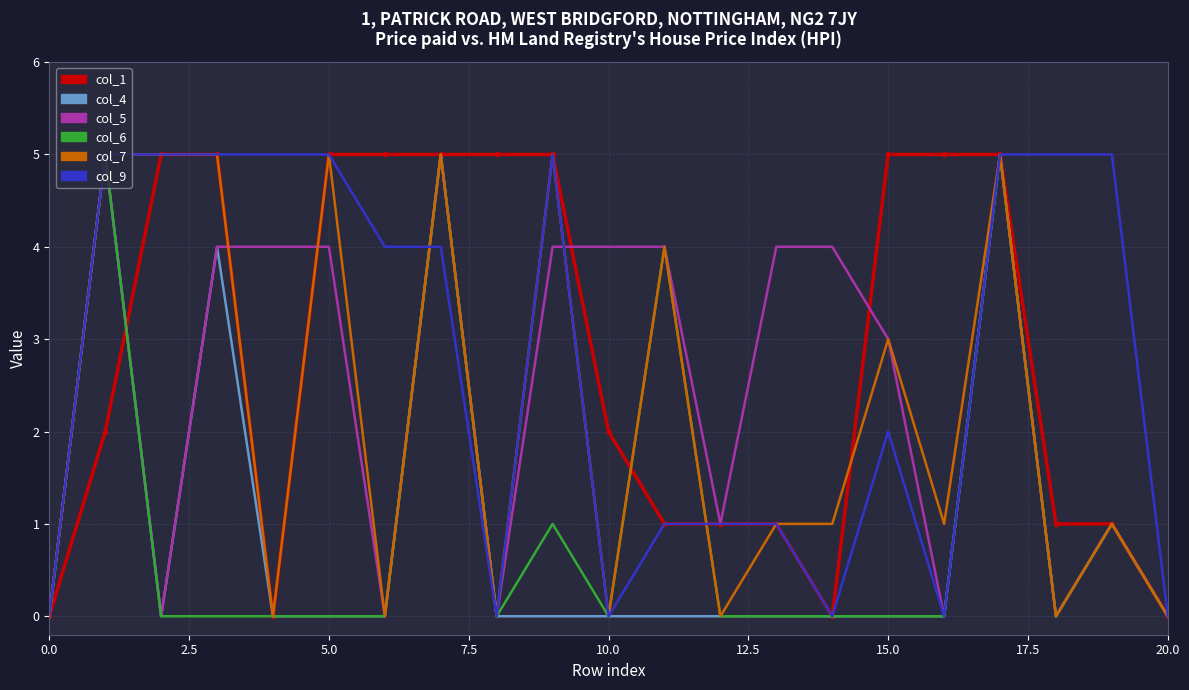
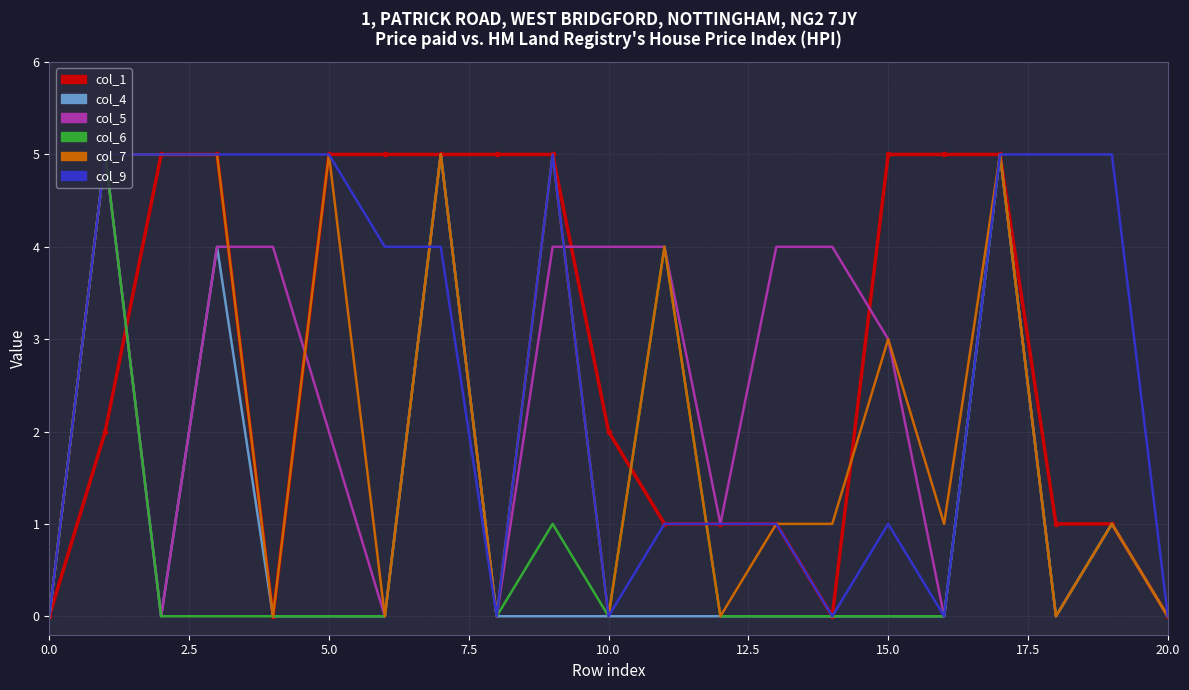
col_5, 5.0: 4 -> 2
col_9, 15.0: 2 -> 1
